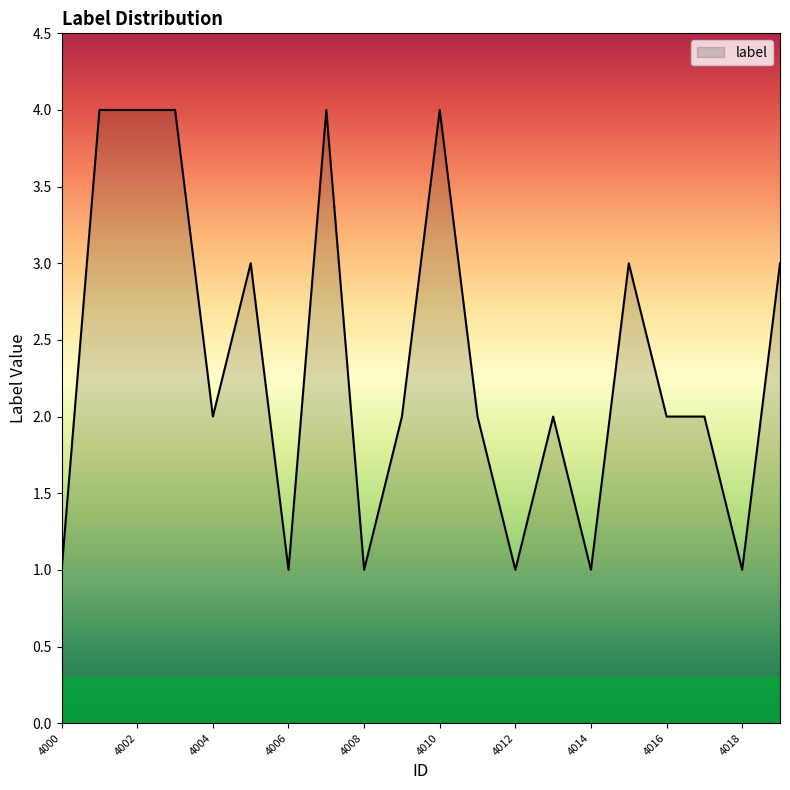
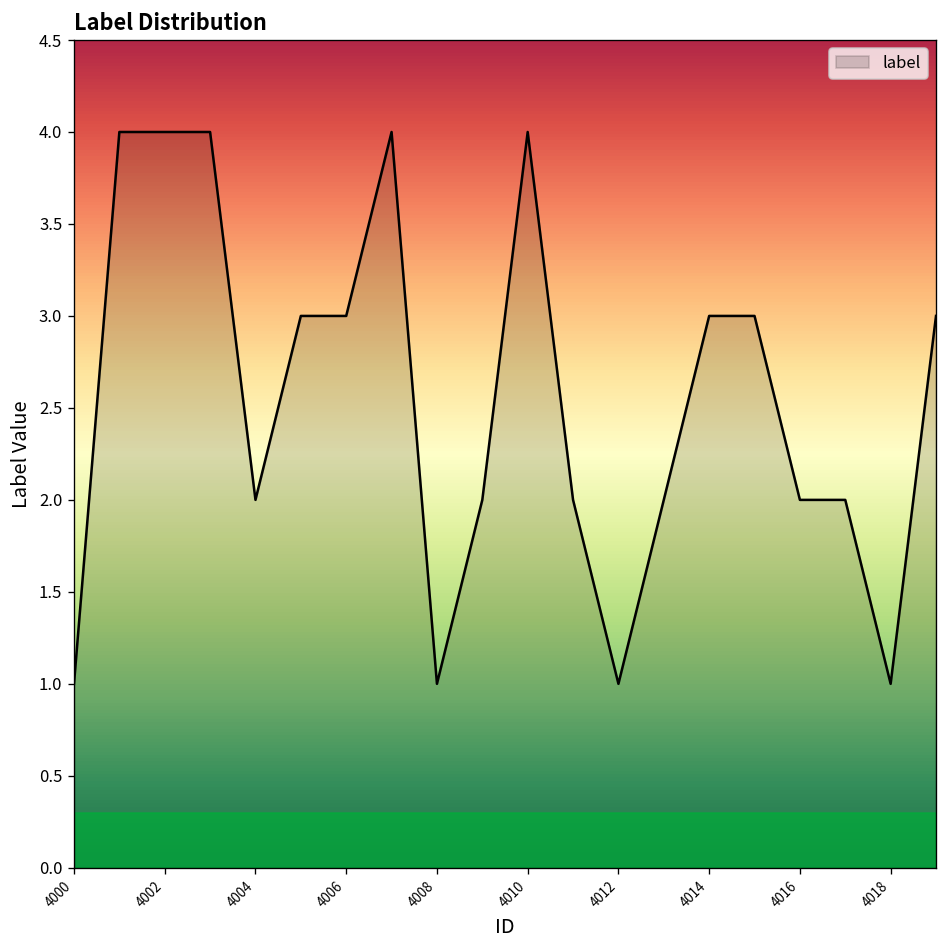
4006: 1 -> 3
4014: 1 -> 3
